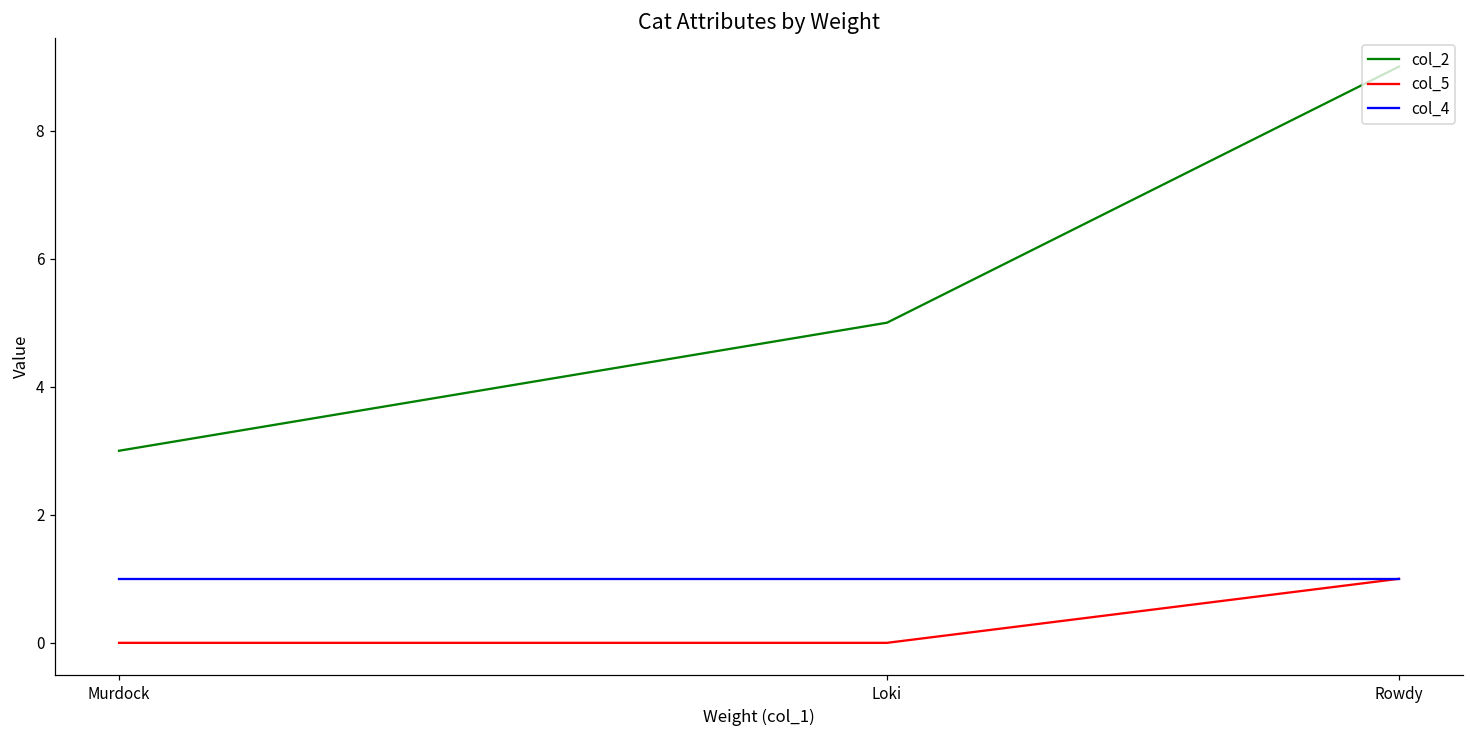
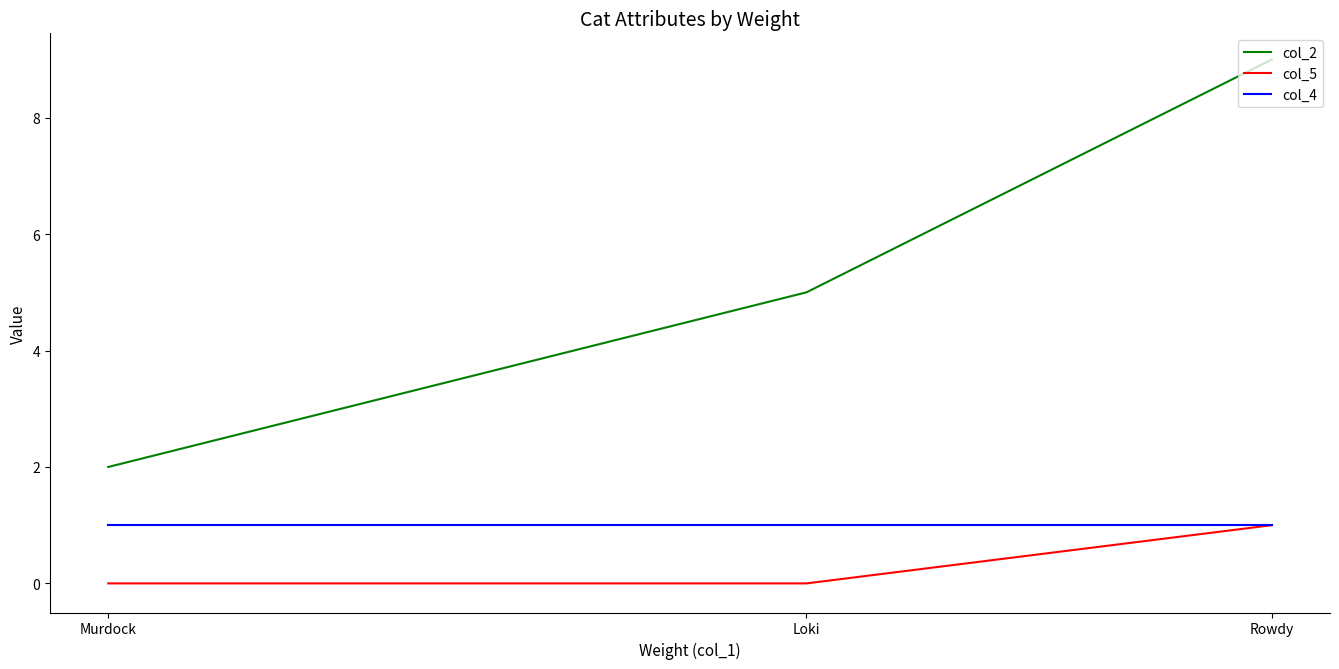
col_2, Murdock: 3 -> 2
